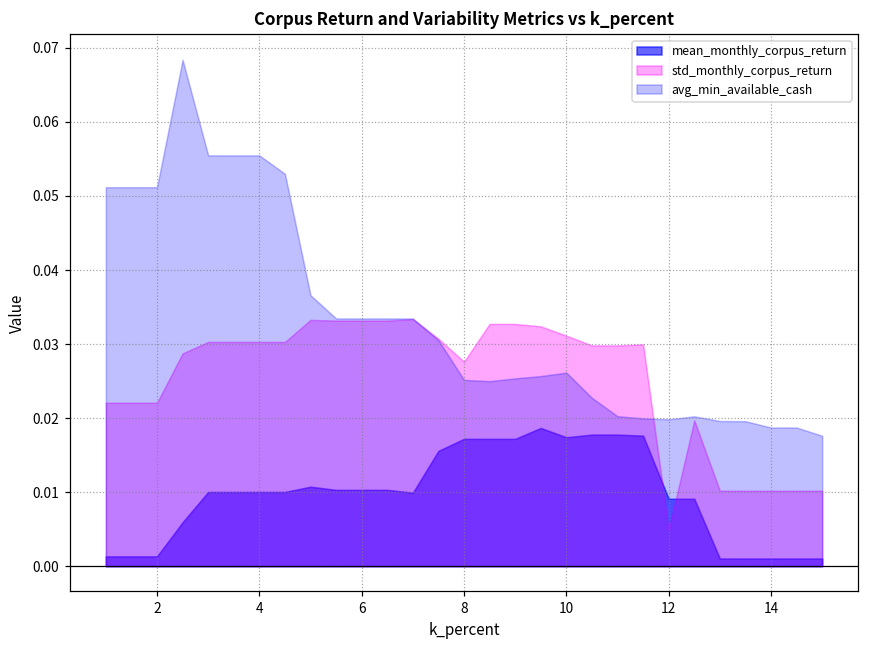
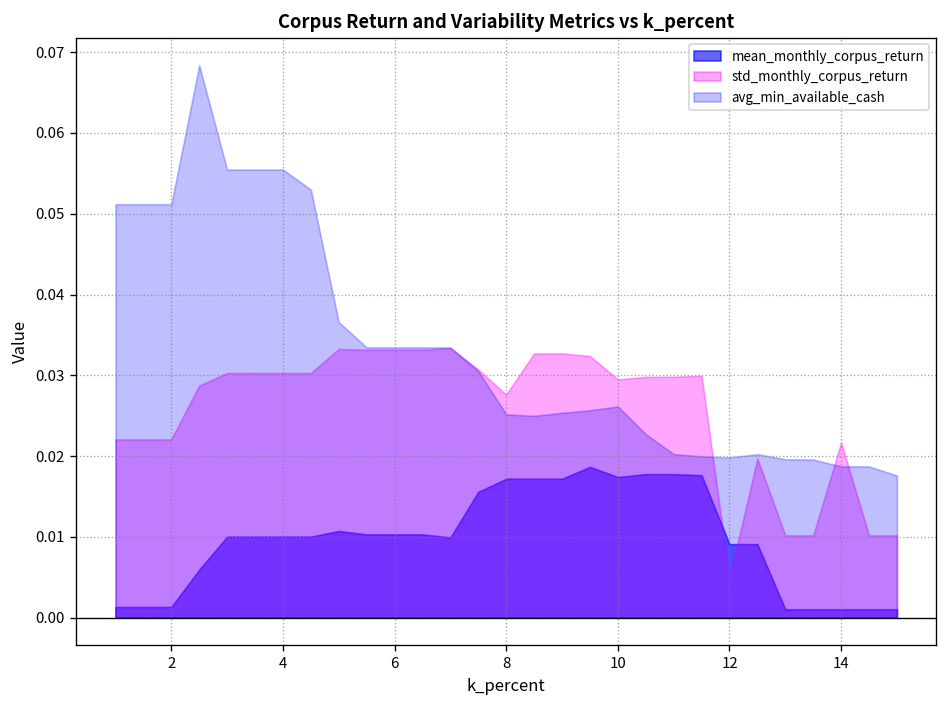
std_monthly_corpus_return, 10: 0.031 -> 0.030
std_monthly_corpus_return, 14: 0.010 -> 0.022
